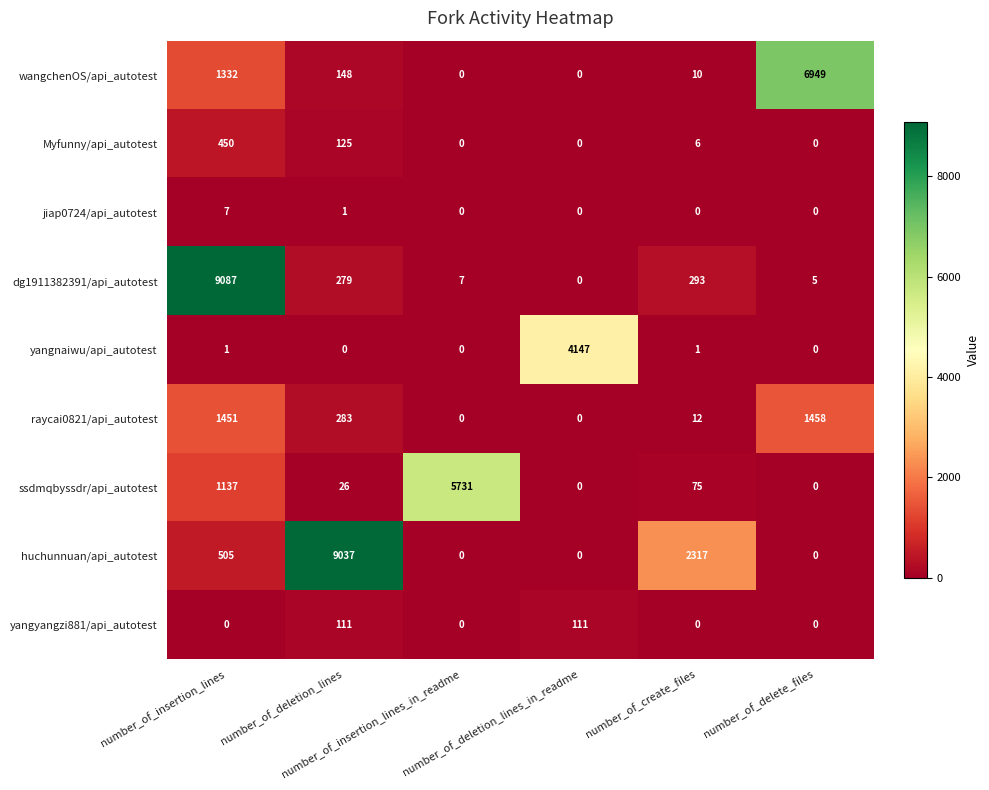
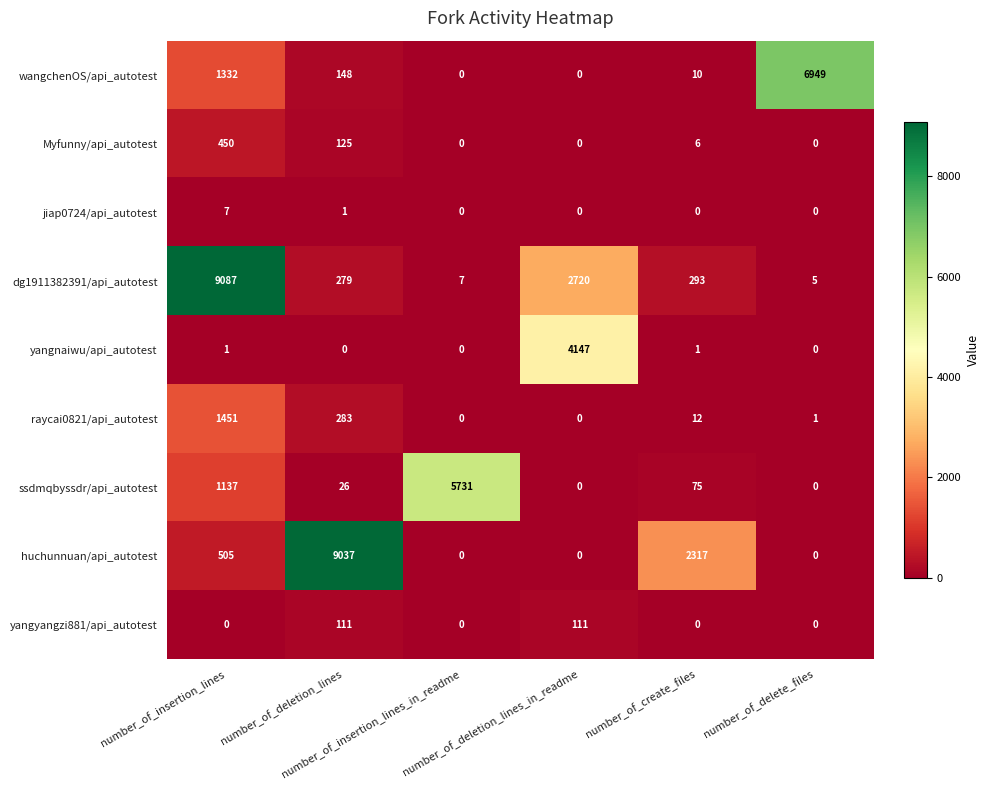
dg1911382391/api_autotest, number_of_deletion_lines_in_readme: 0 -> 2720
raycai0821/api_autotest, number_of_delete_files: 1458 -> 1
